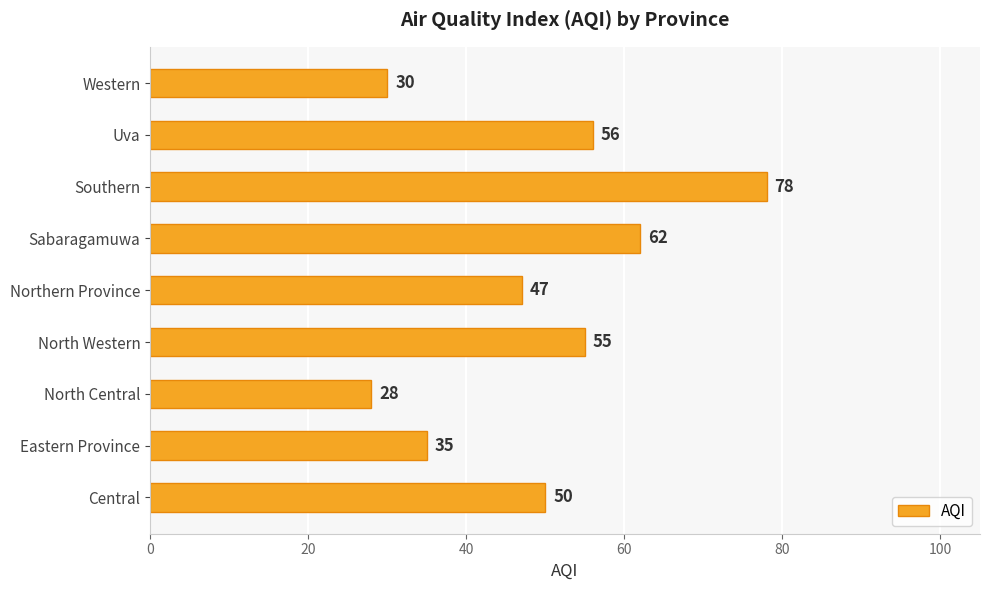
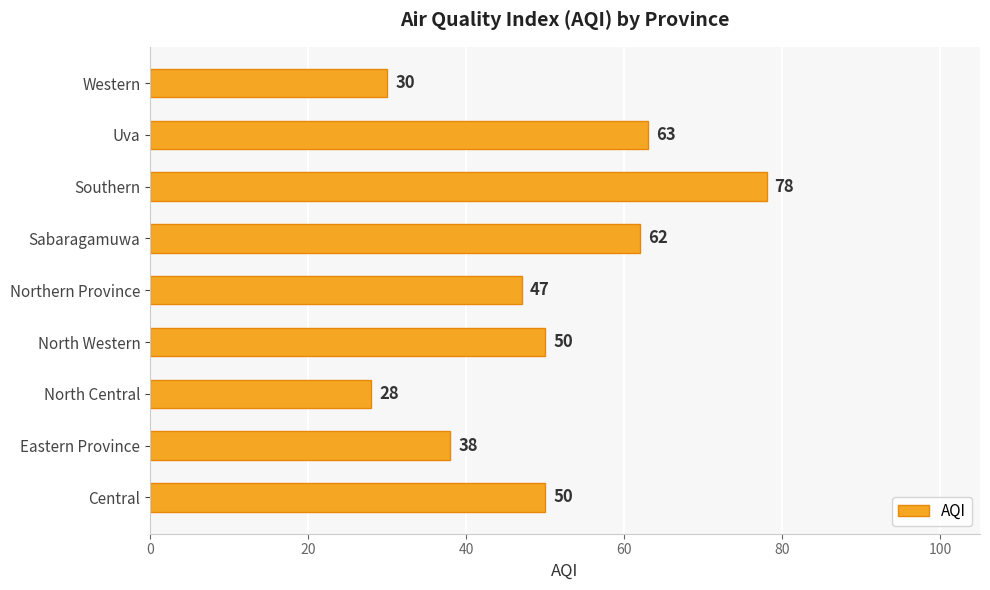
Uva: 56 -> 63
North Western: 55 -> 50
Eastern Province: 35 -> 38
